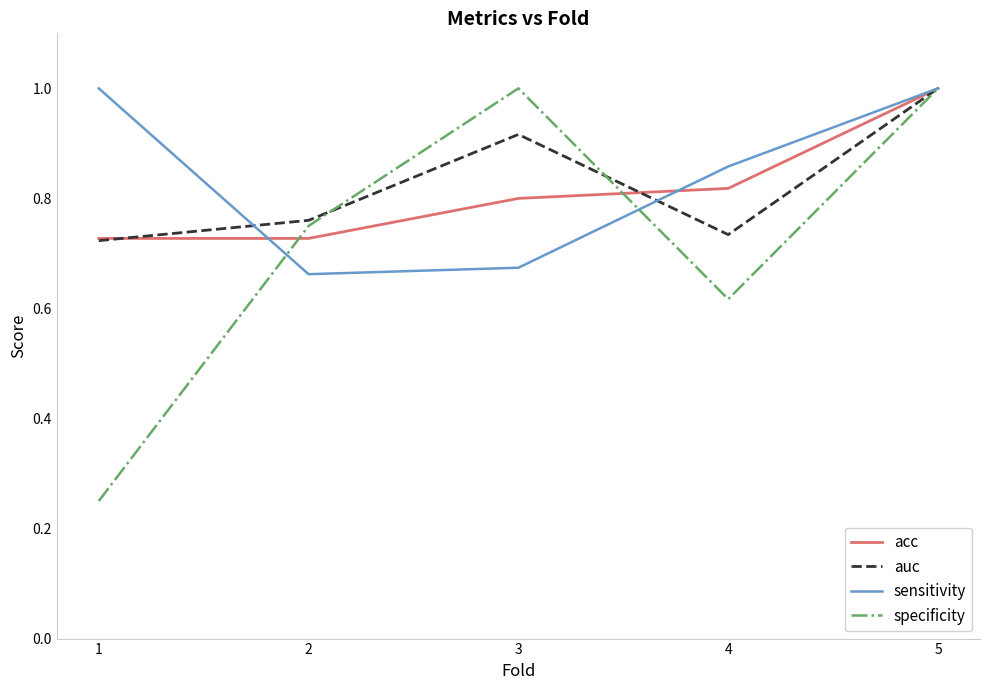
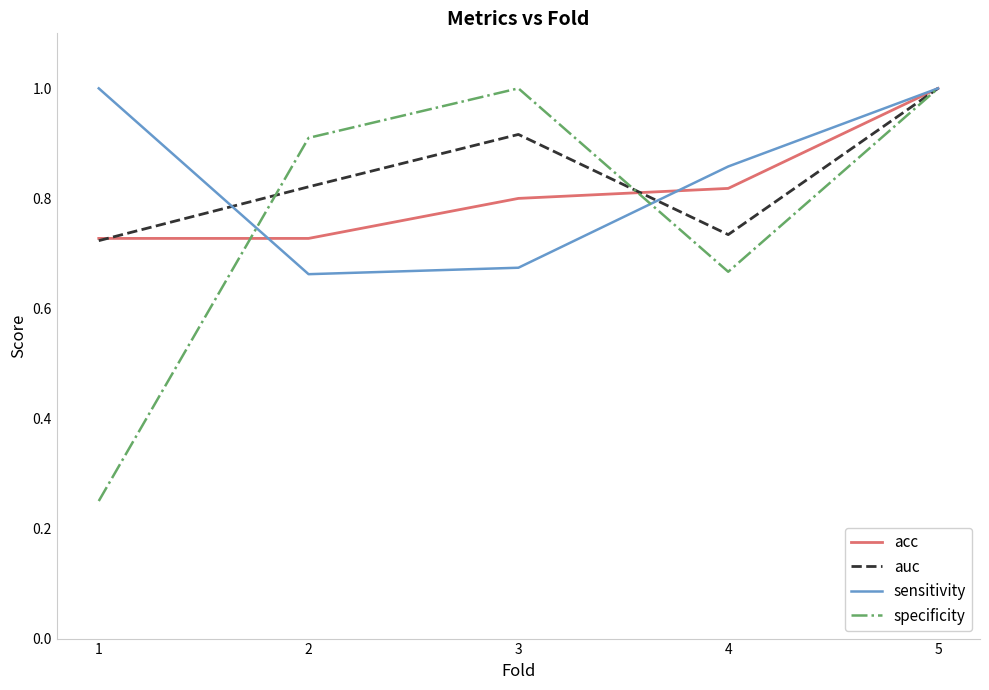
auc, 2: 0.76 -> 0.82
specificity, 2: 0.75 -> 0.91
specificity, 4: 0.62 -> 0.67
